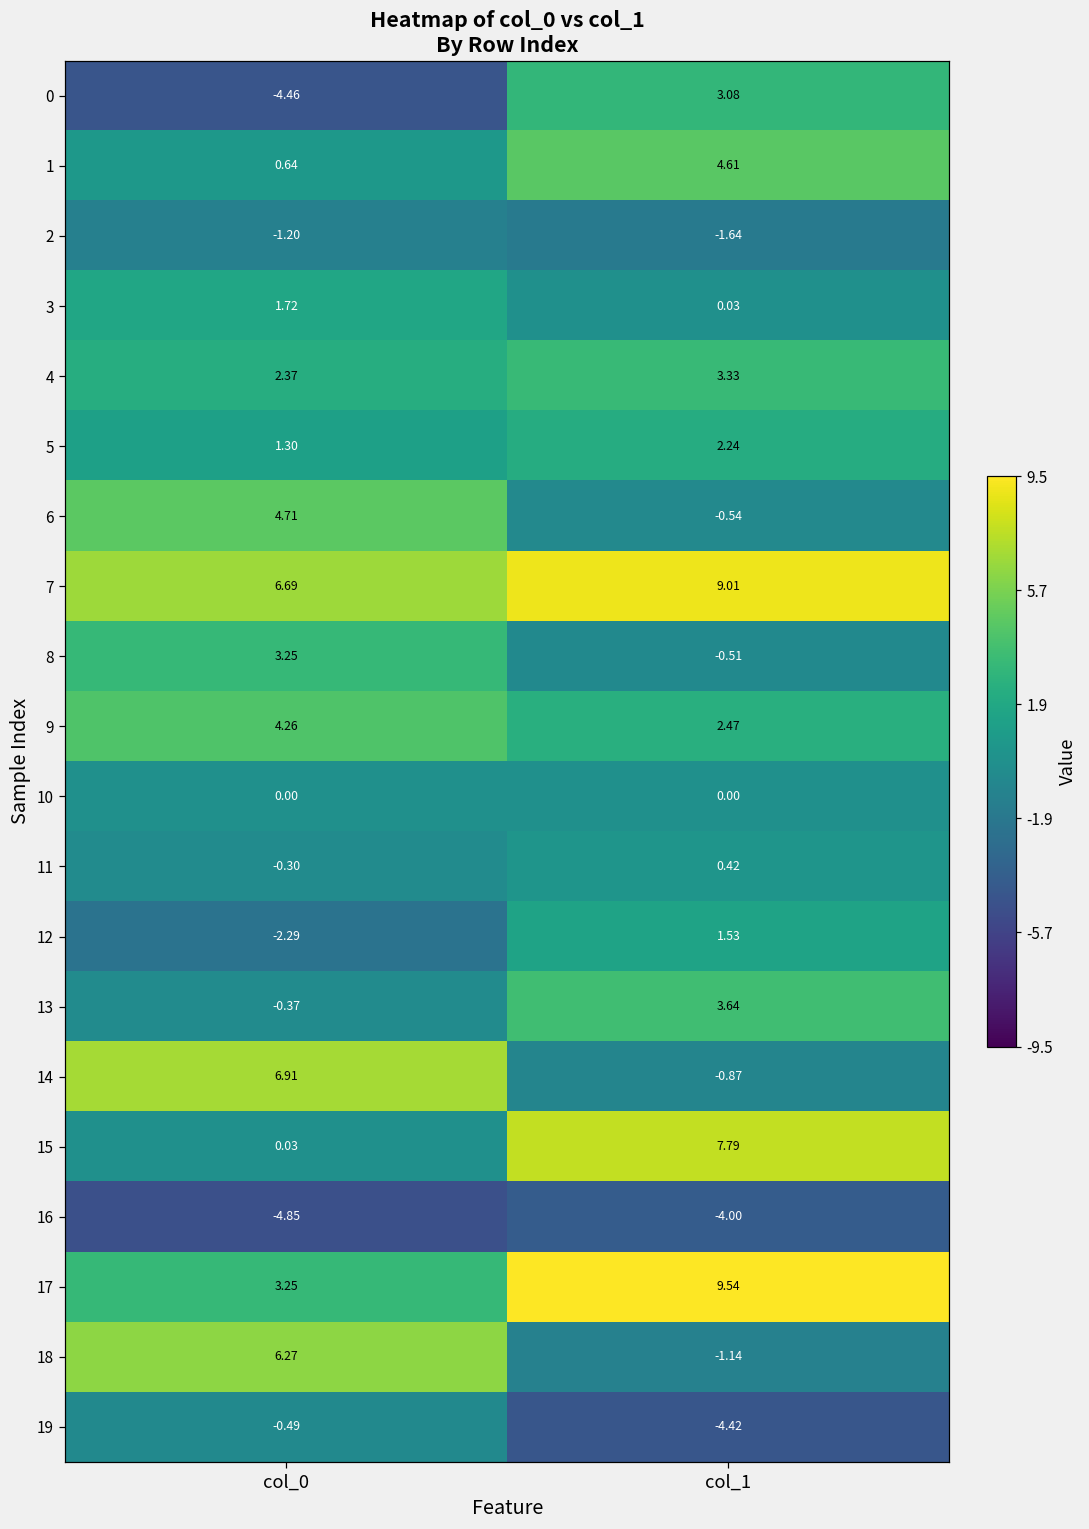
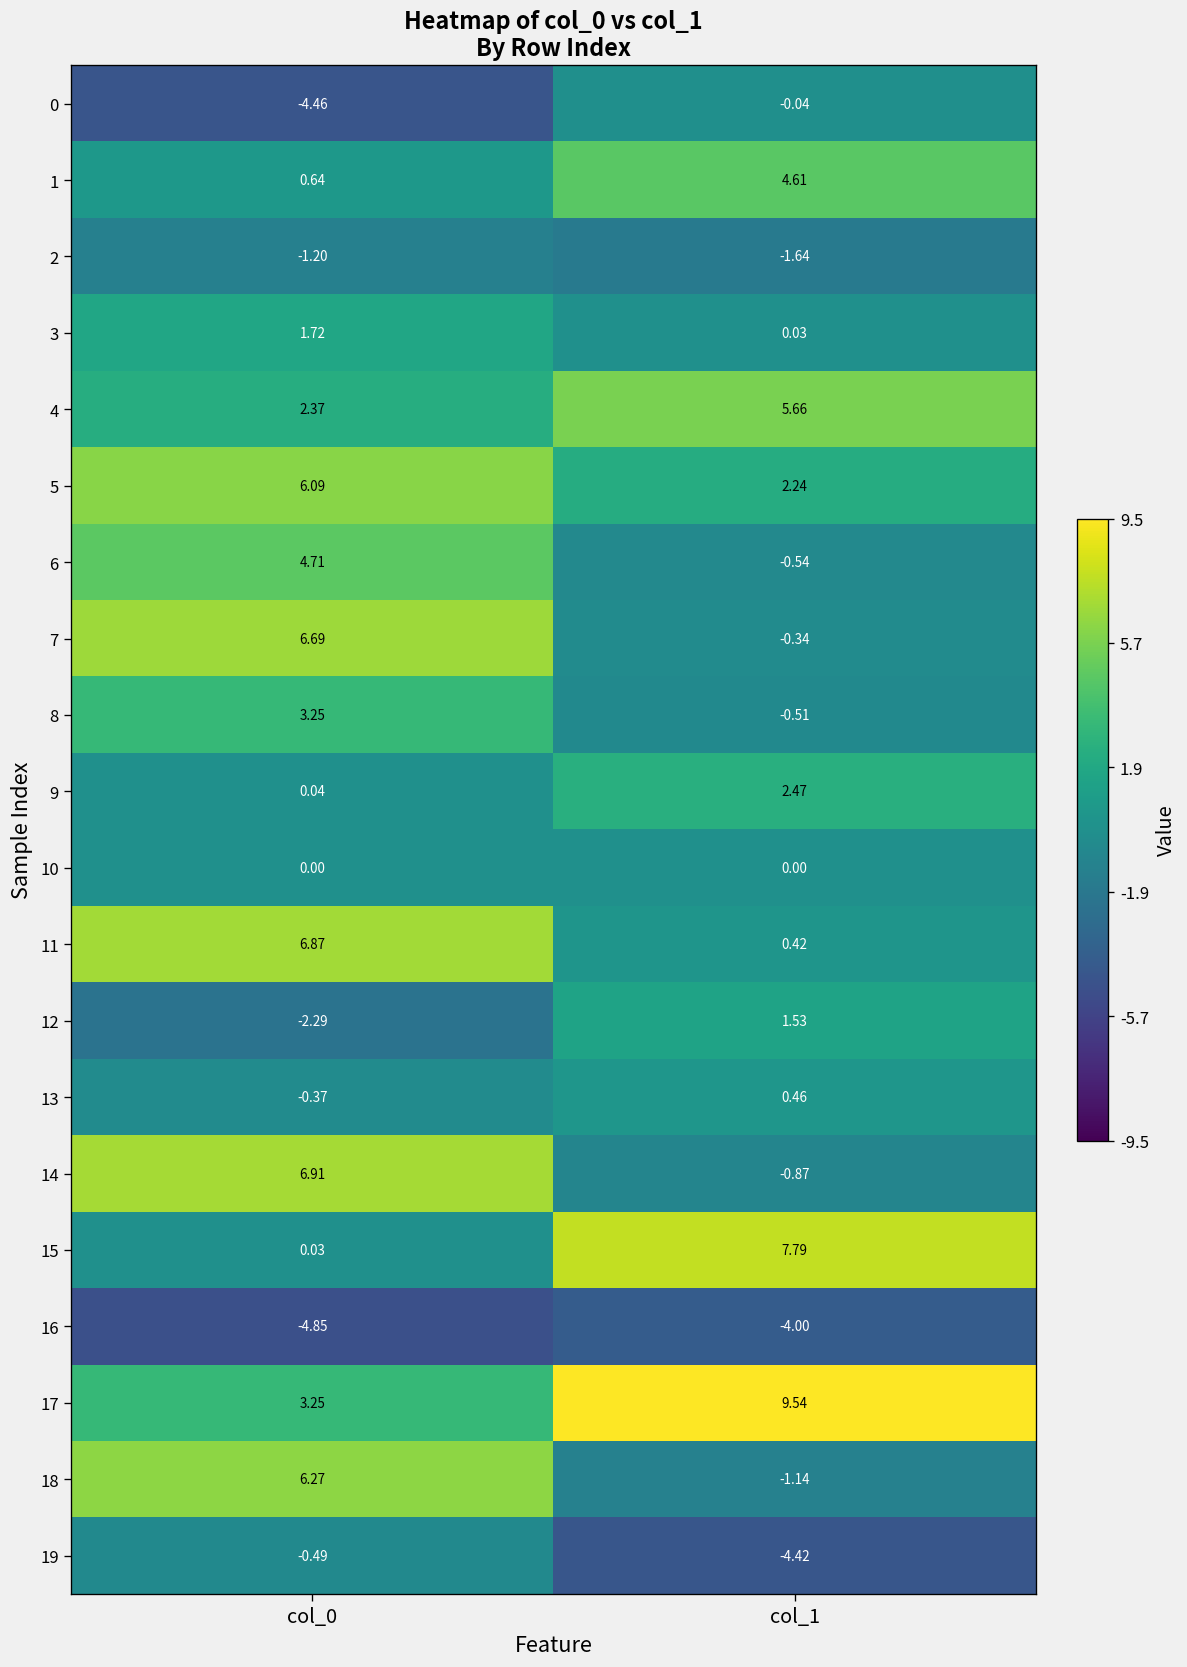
0, col_1: 3.08 -> -0.04
4, col_1: 3.33 -> 5.66
5, col_0: 1.30 -> 6.09
7, col_1: 9.01 -> -0.34
9, col_0: 4.26 -> 0.04
11, col_0: -0.30 -> 6.87
13, col_1: 3.64 -> 0.46
